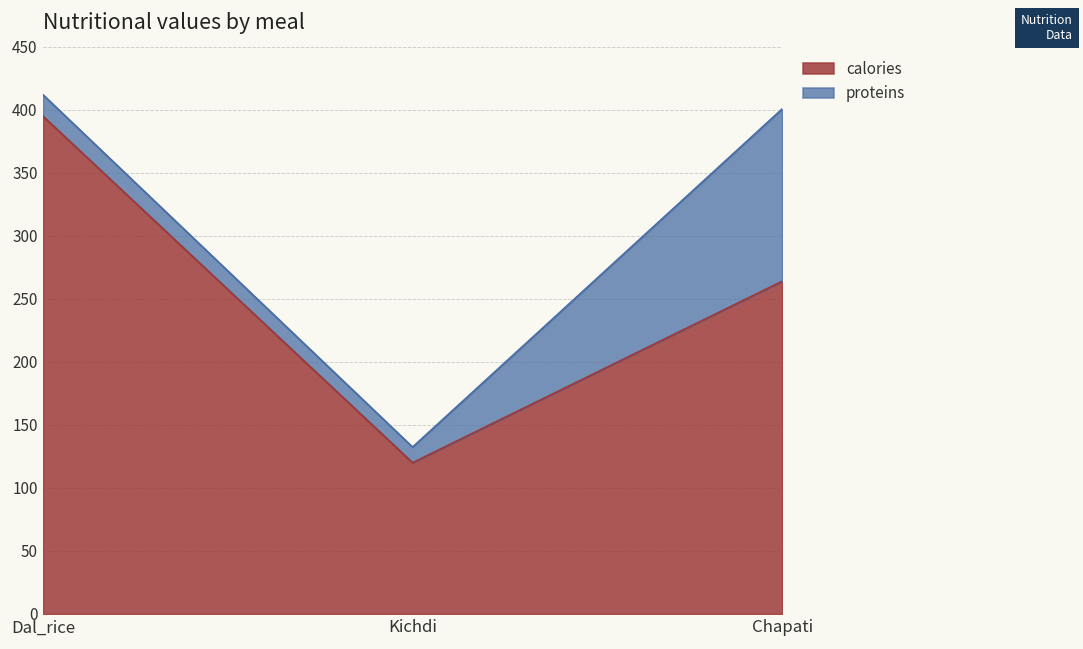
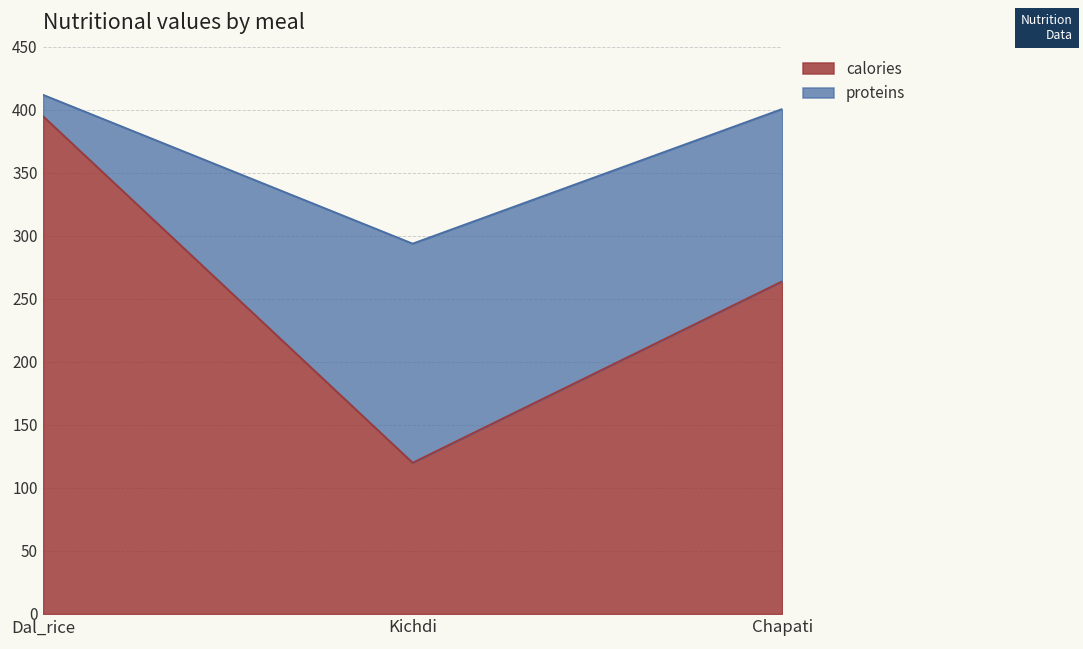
proteins, Kichdi: 12 -> 174
